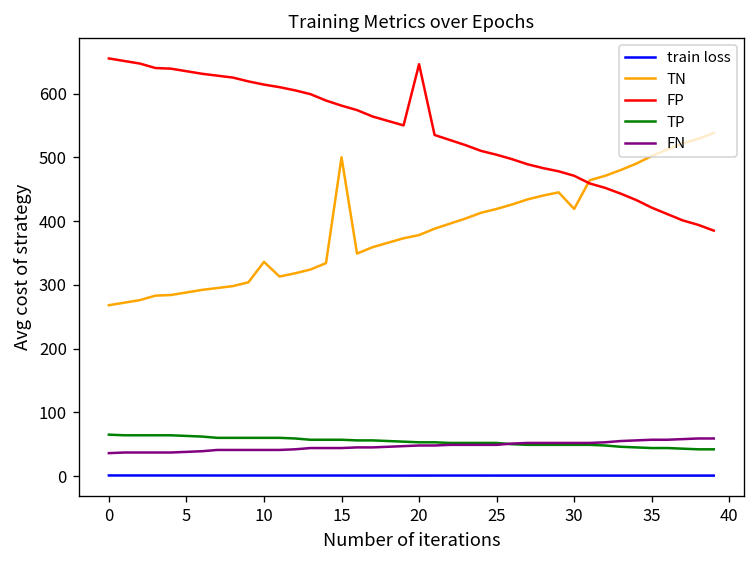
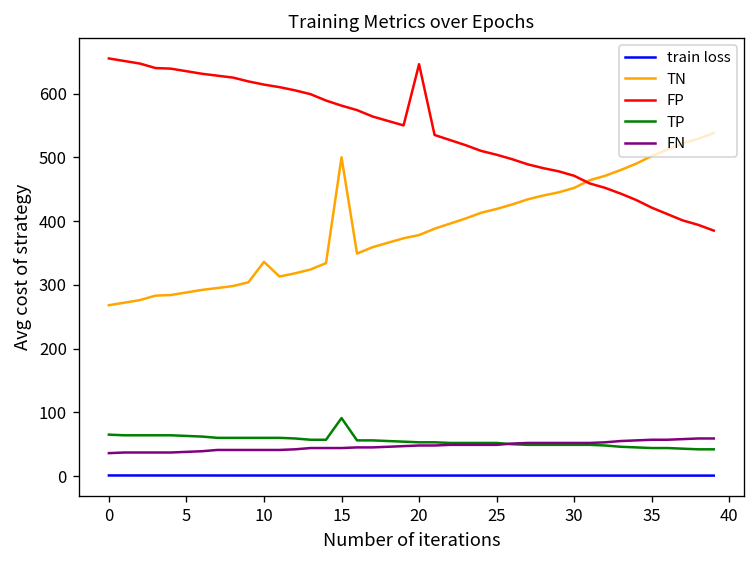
TP, 15: 60 -> 90
TN, 30: 420 -> 450
